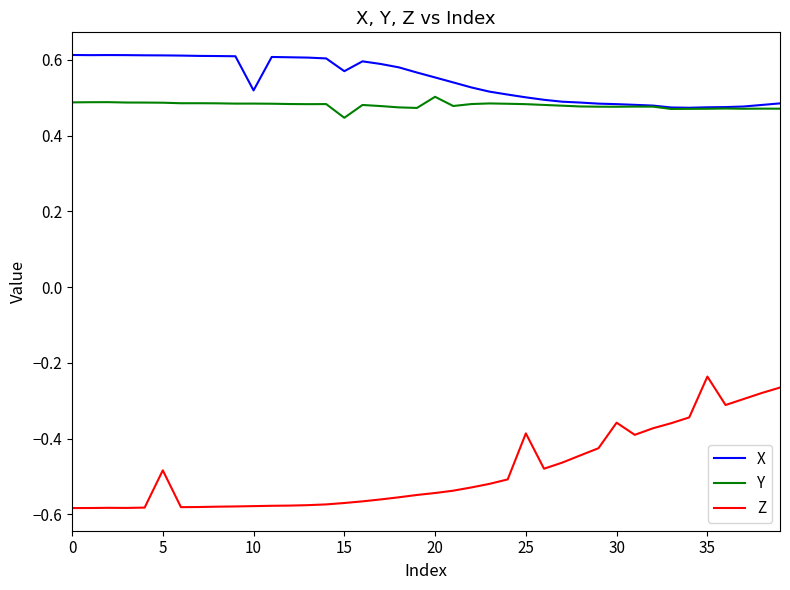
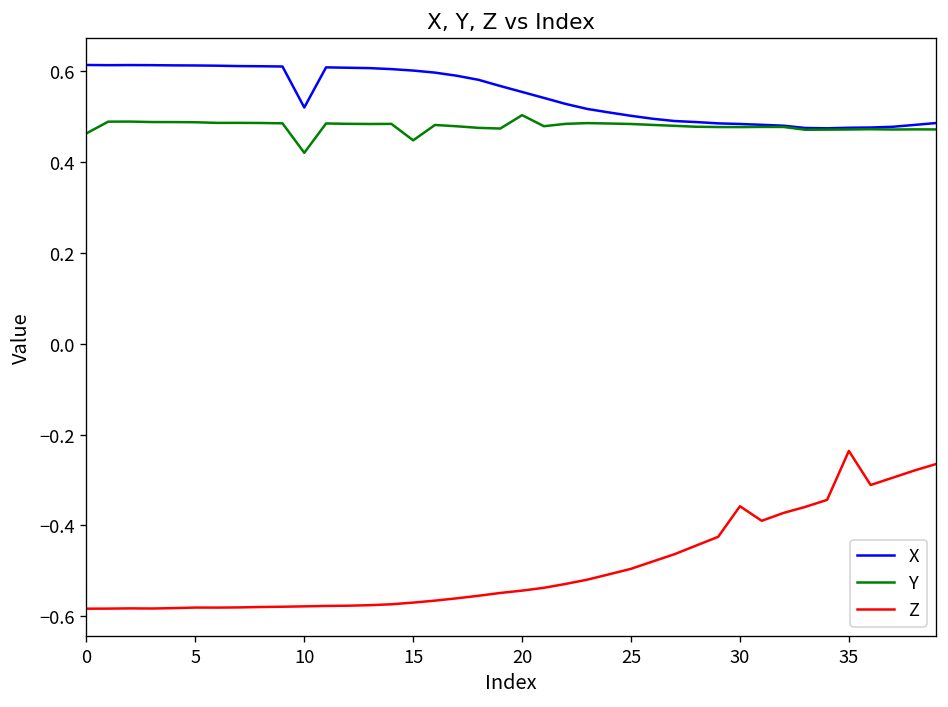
Y, 0: 0.49 -> 0.46
Z, 5: -0.48 -> -0.58
Y, 10: 0.48 -> 0.42
X, 15: 0.57 -> 0.60
Z, 25: -0.39 -> -0.50
